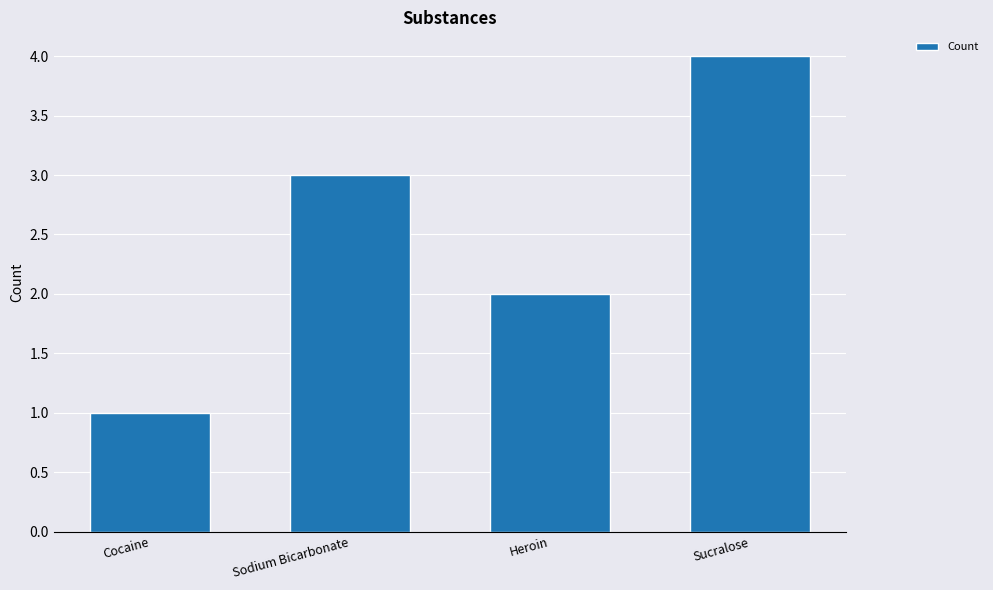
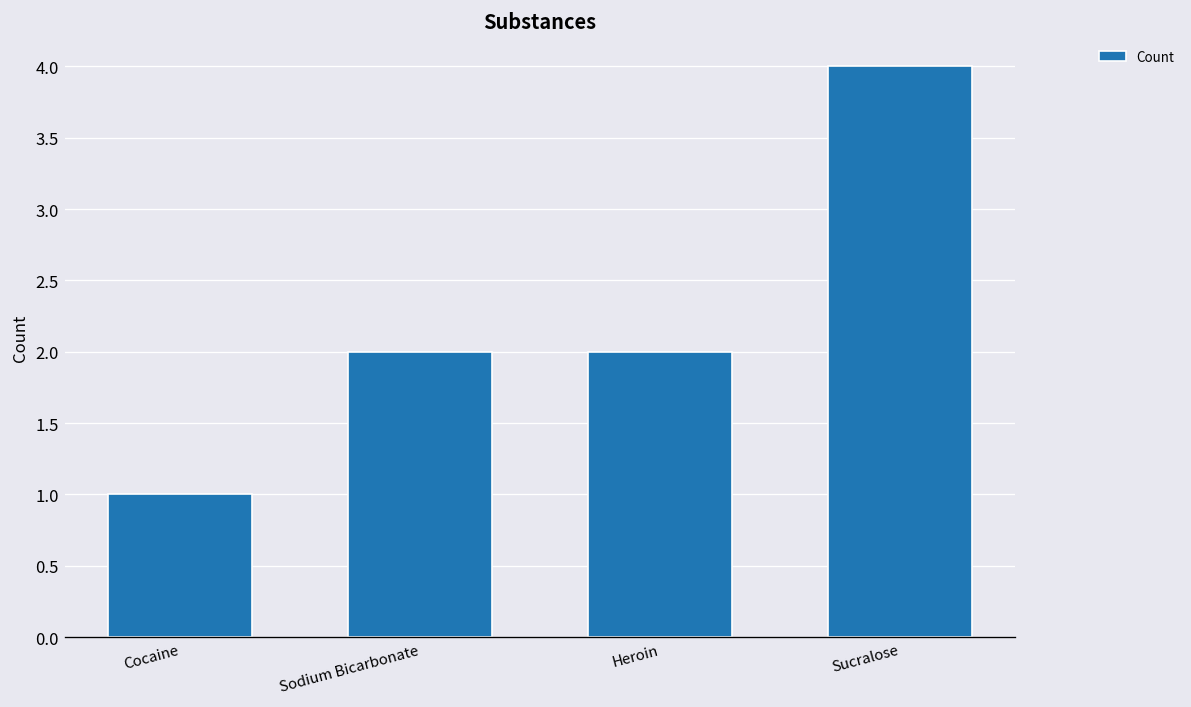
Sodium Bicarbonate: 3 -> 2
